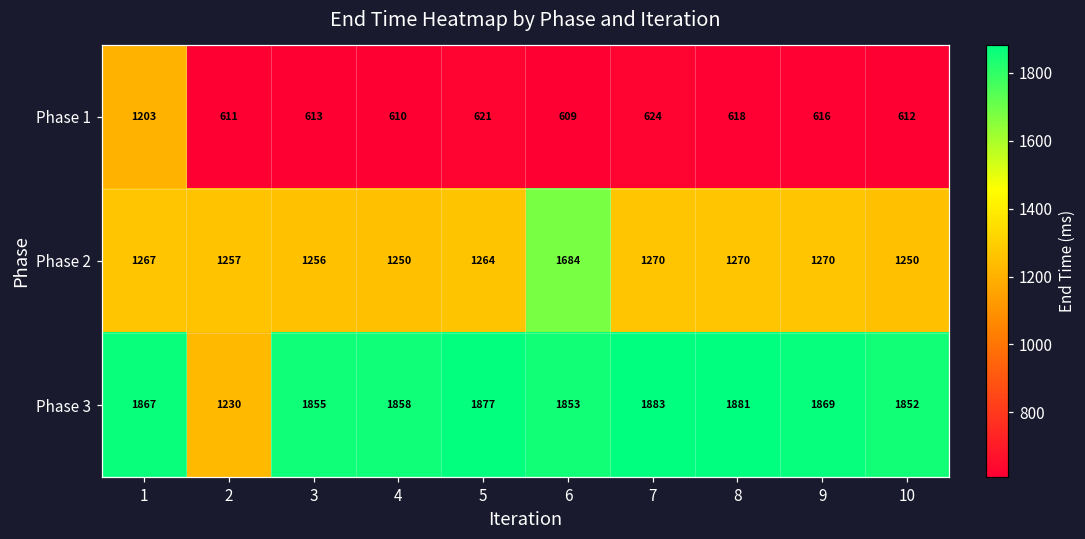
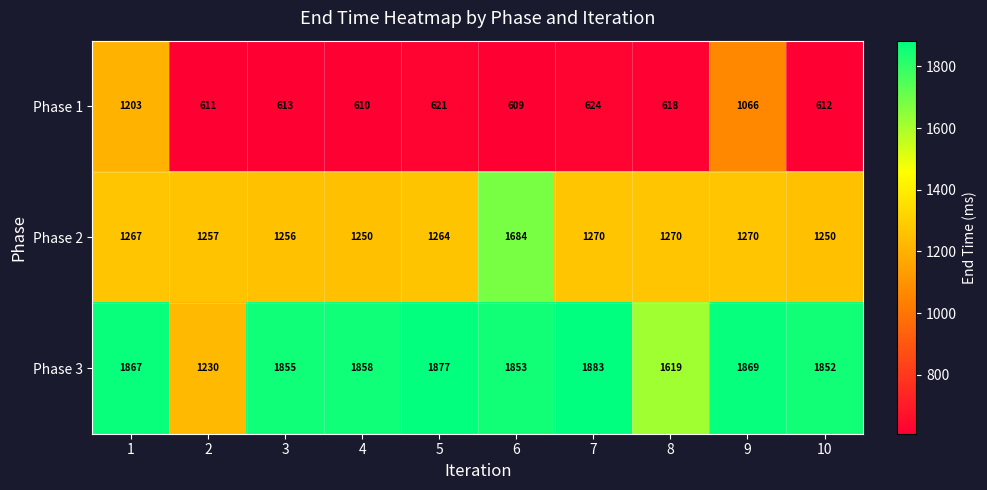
Phase 1, 9: 616 -> 1066
Phase 3, 8: 1881 -> 1619
